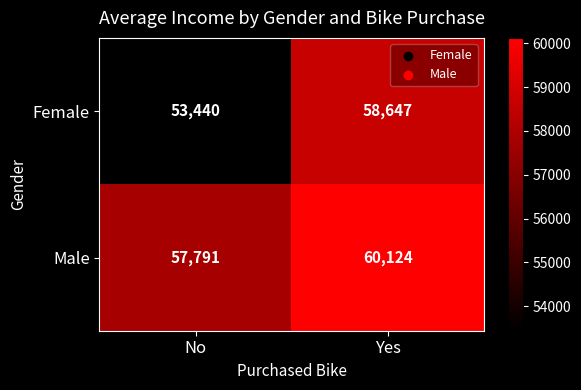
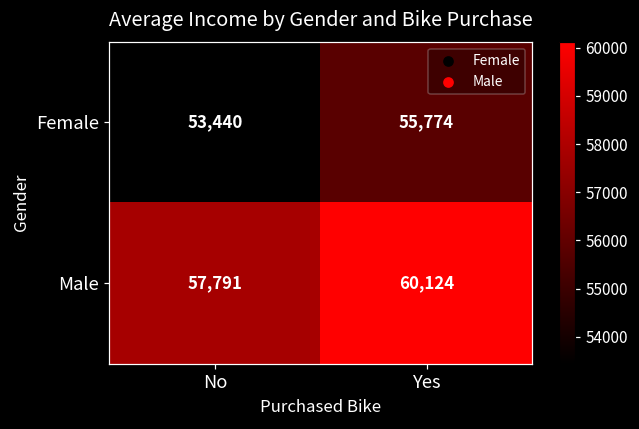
Female, Yes: 58,647 -> 55,774
